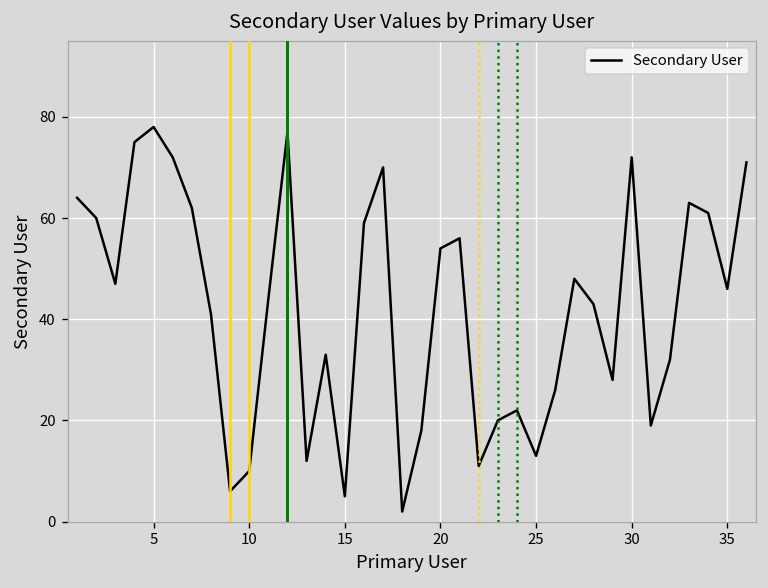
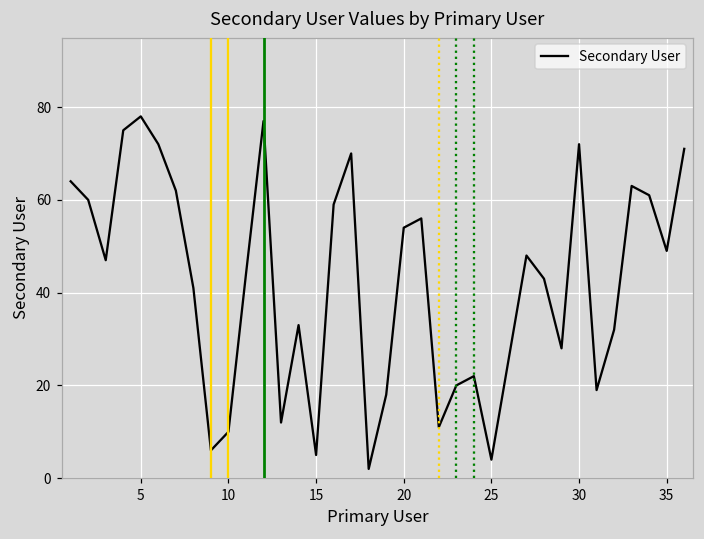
25: 13 -> 4
35: 46 -> 49
